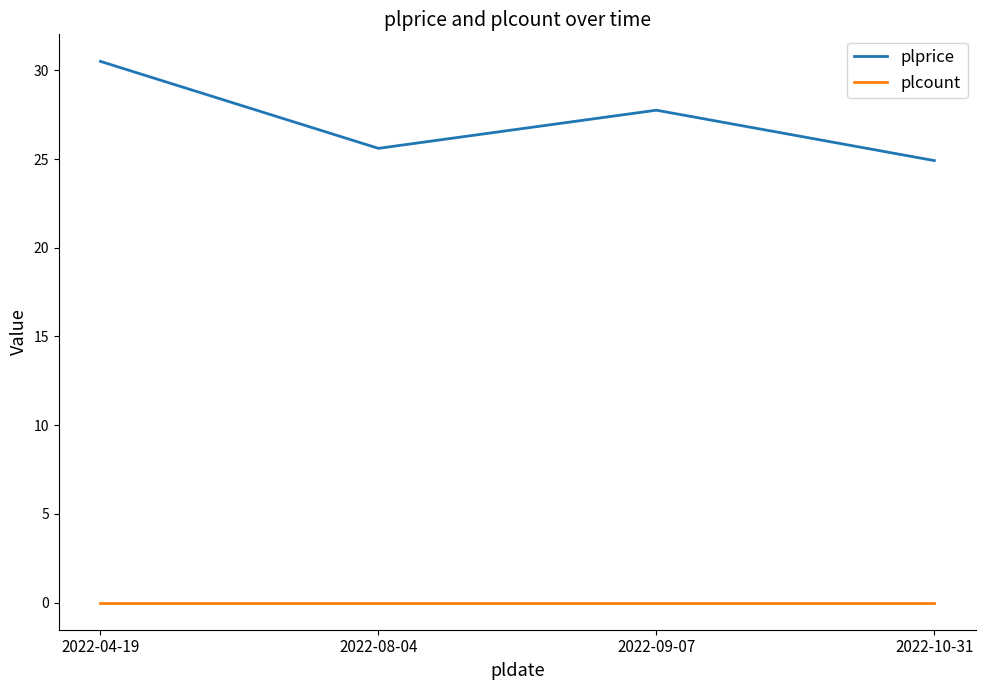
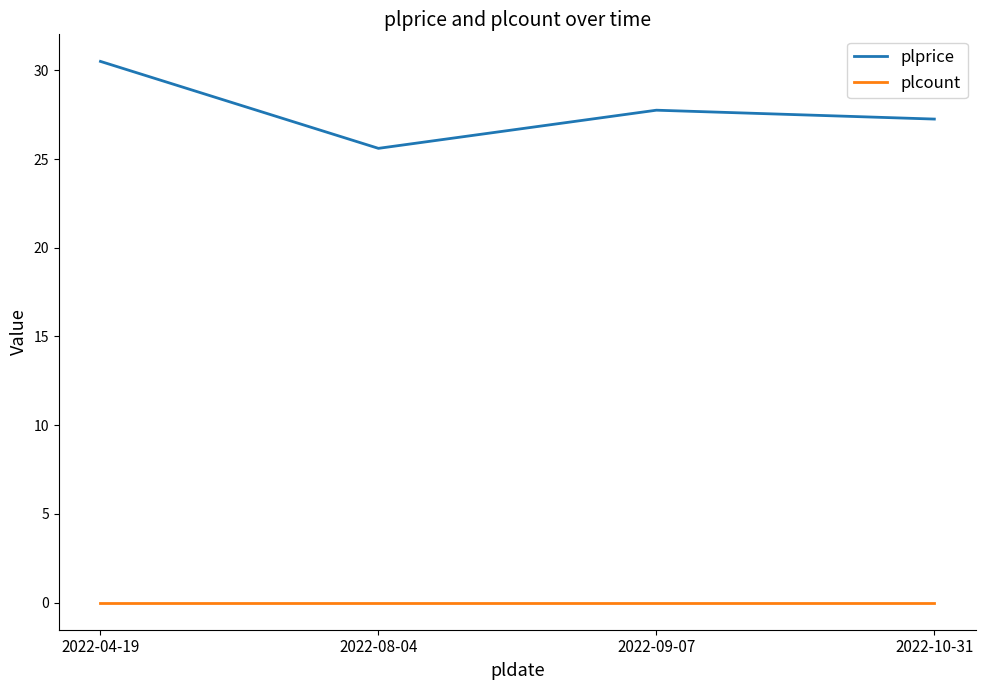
plprice, 2022-10-31: 24.9 -> 27.3
